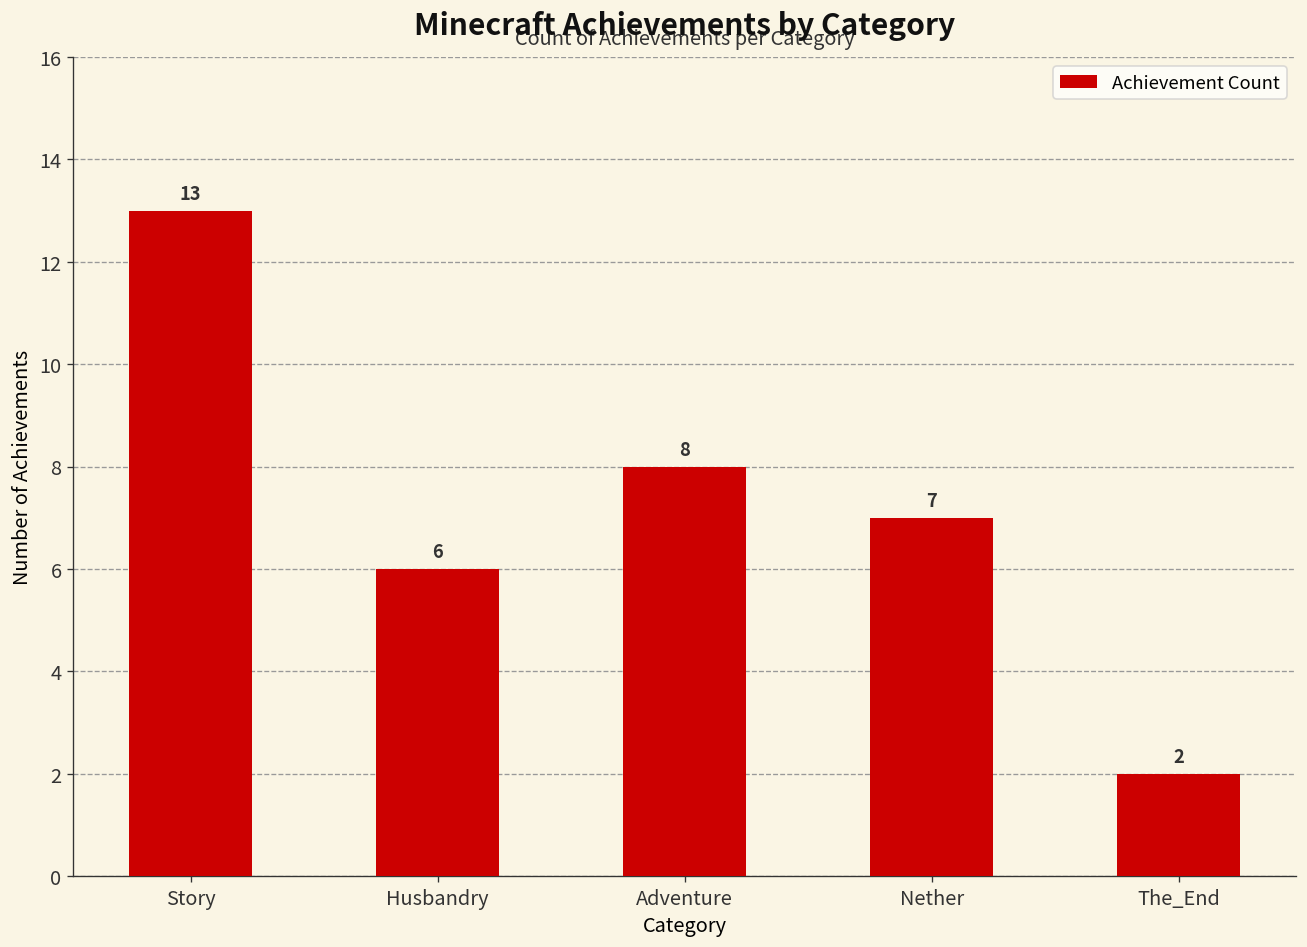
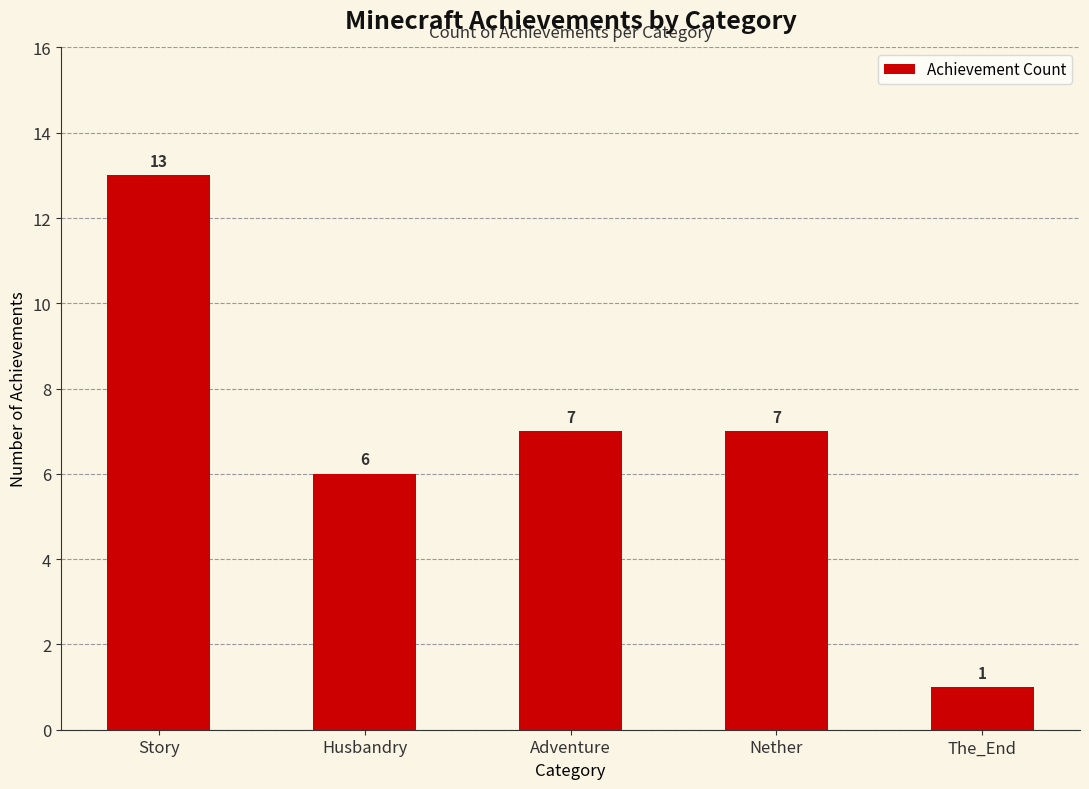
Adventure: 8 -> 7
The_End: 2 -> 1
